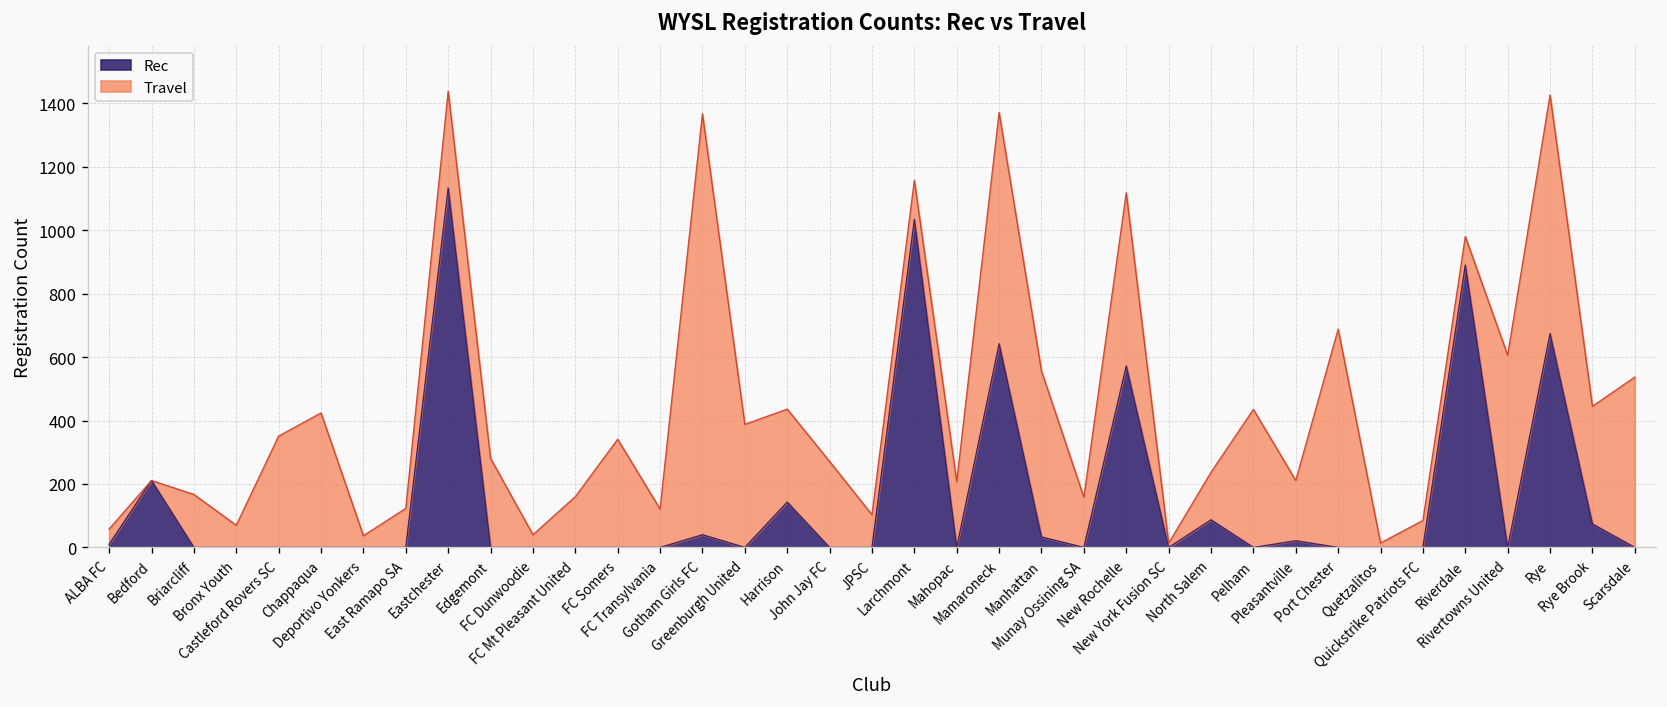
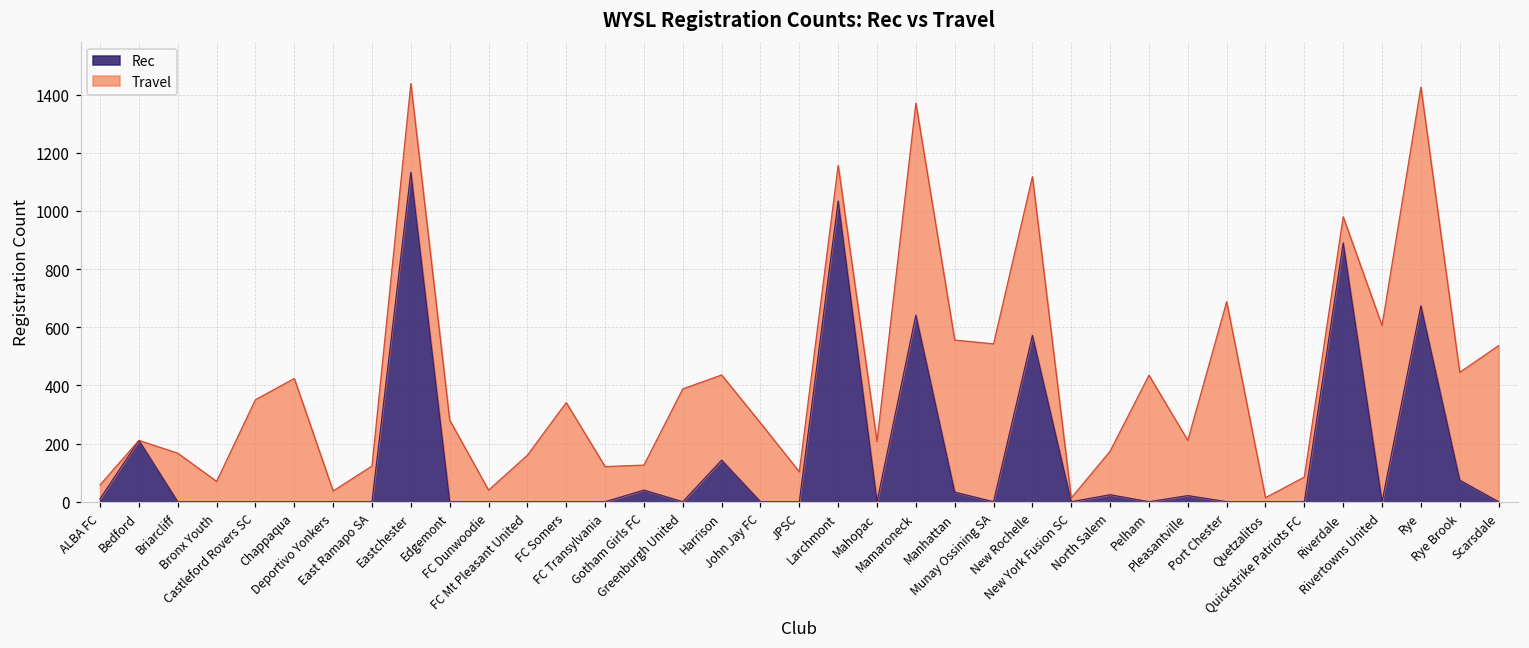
Travel, Gotham Girls FC: 1330 -> 90
Travel, Munay Ossining SA: 160 -> 540
Rec, North Salem: 90 -> 20
